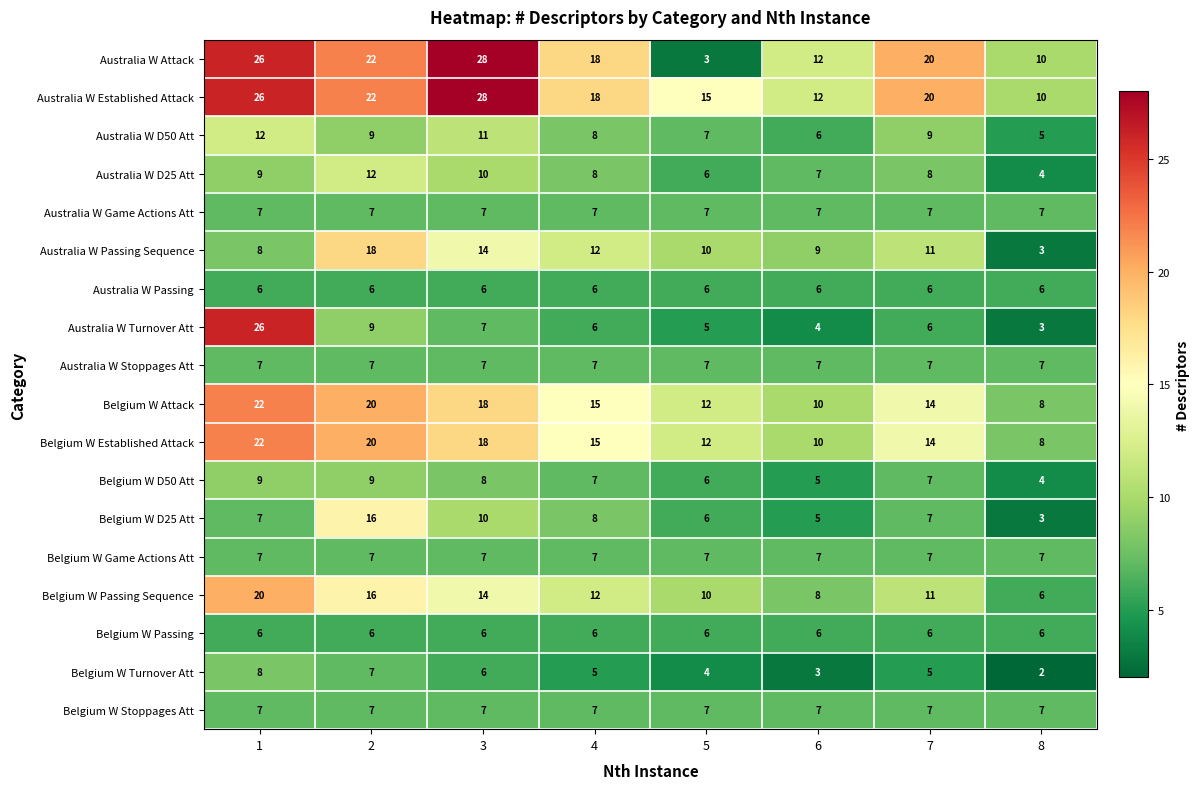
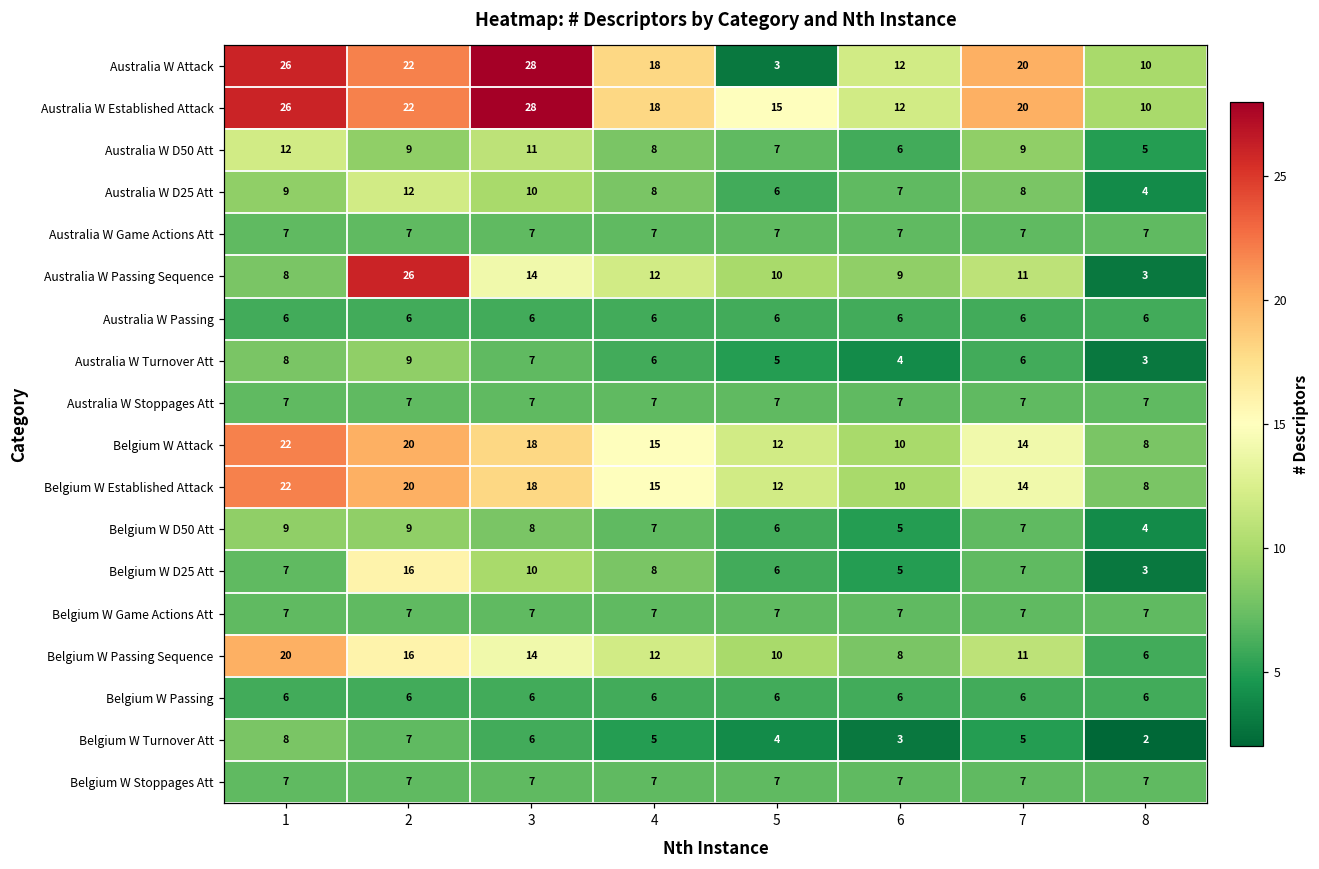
Australia W Passing Sequence, 2: 18 -> 26
Australia W Turnover Att, 1: 26 -> 8
